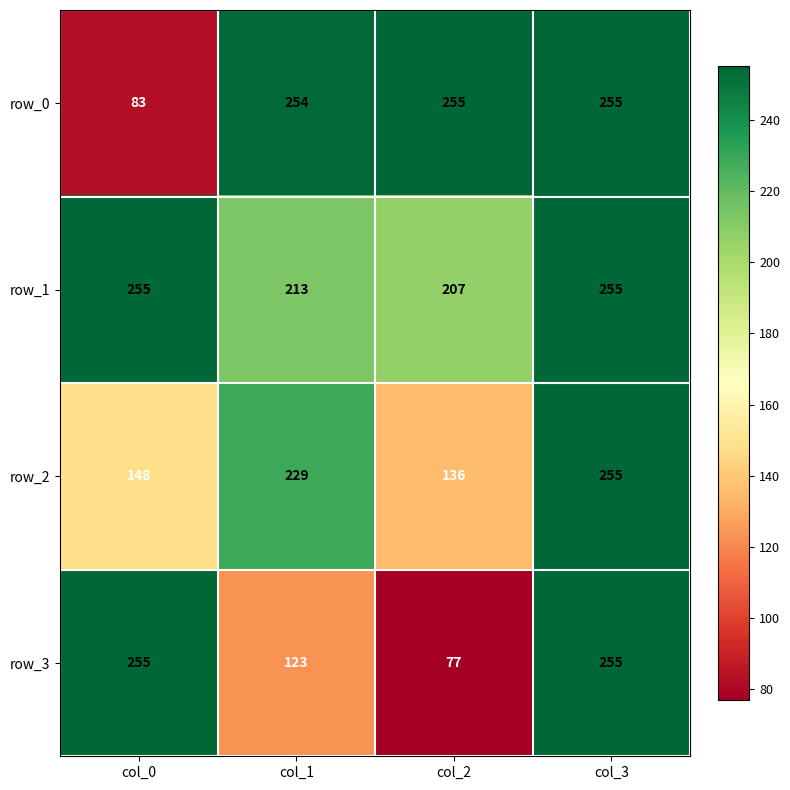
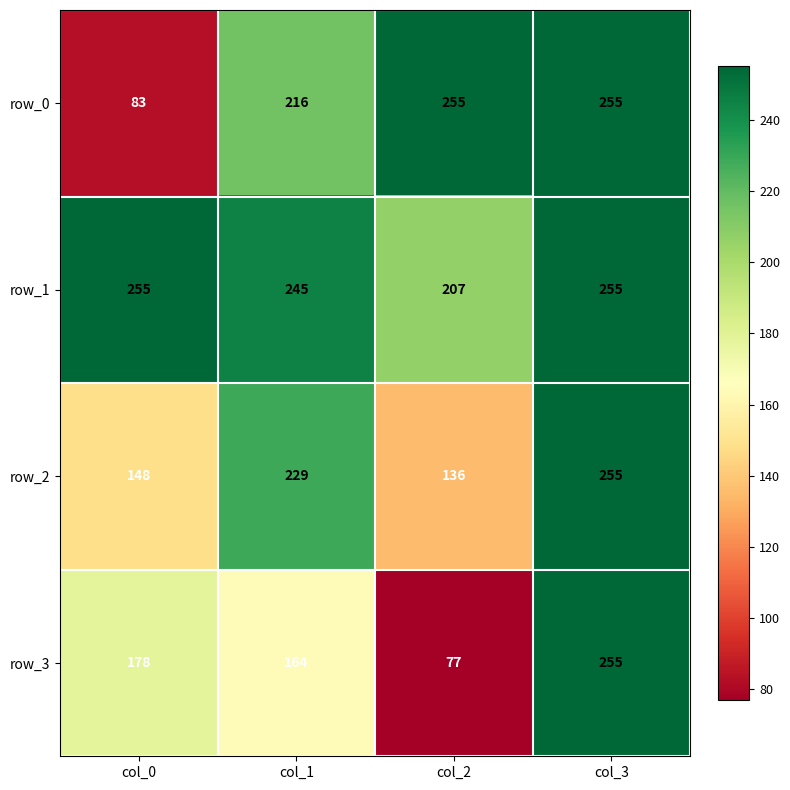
row_0, col_1: 254 -> 216
row_1, col_1: 213 -> 245
row_3, col_0: 255 -> 178
row_3, col_1: 123 -> 164
